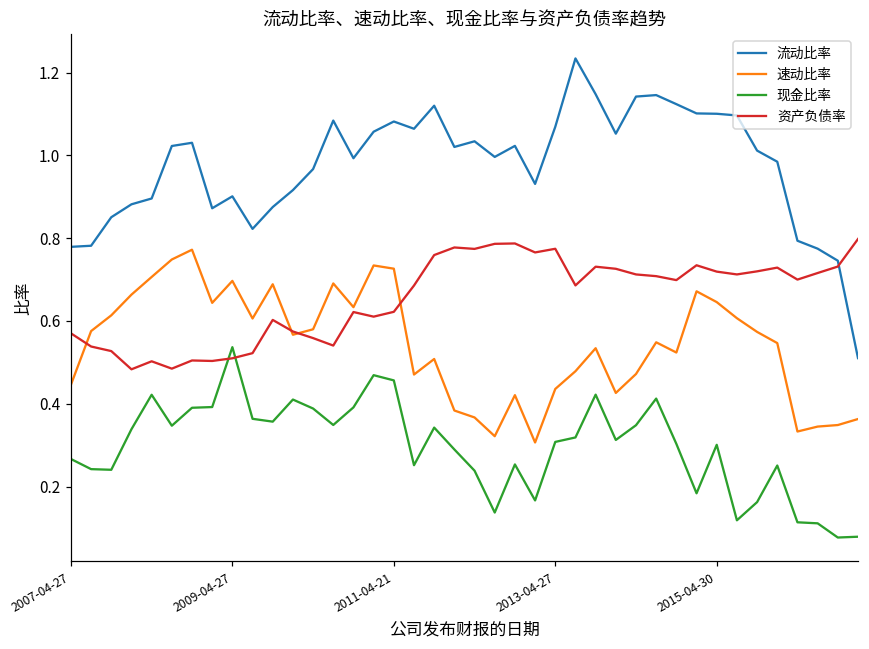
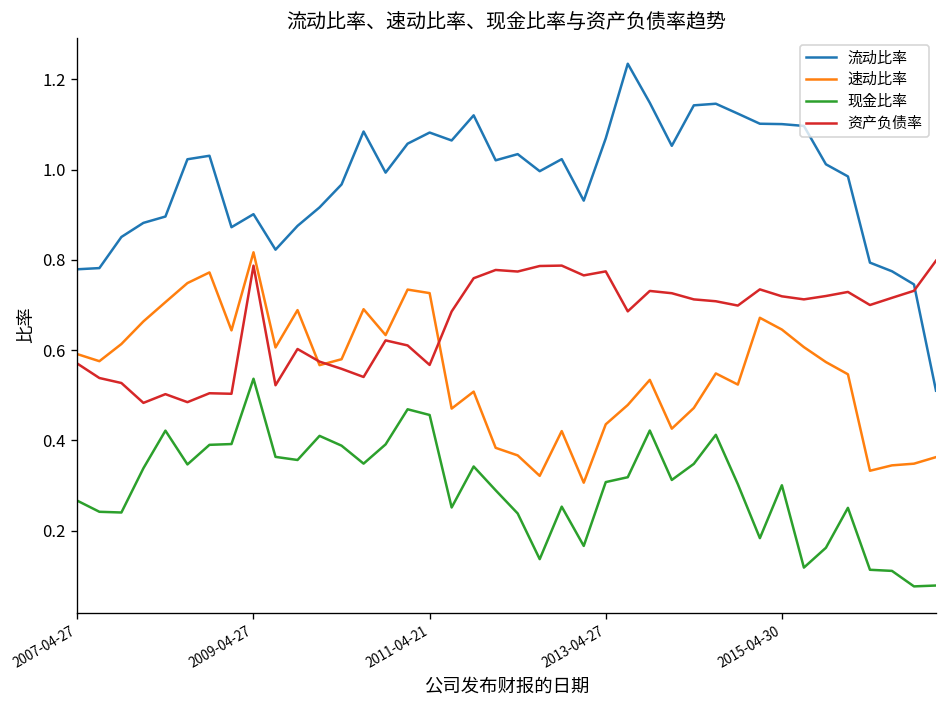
速动比率, 2007-04-27: 0.45 -> 0.59
速动比率, 2009-04-27: 0.70 -> 0.82
资产负债率, 2009-04-27: 0.51 -> 0.79
资产负债率, 2011-04-21: 0.62 -> 0.57
